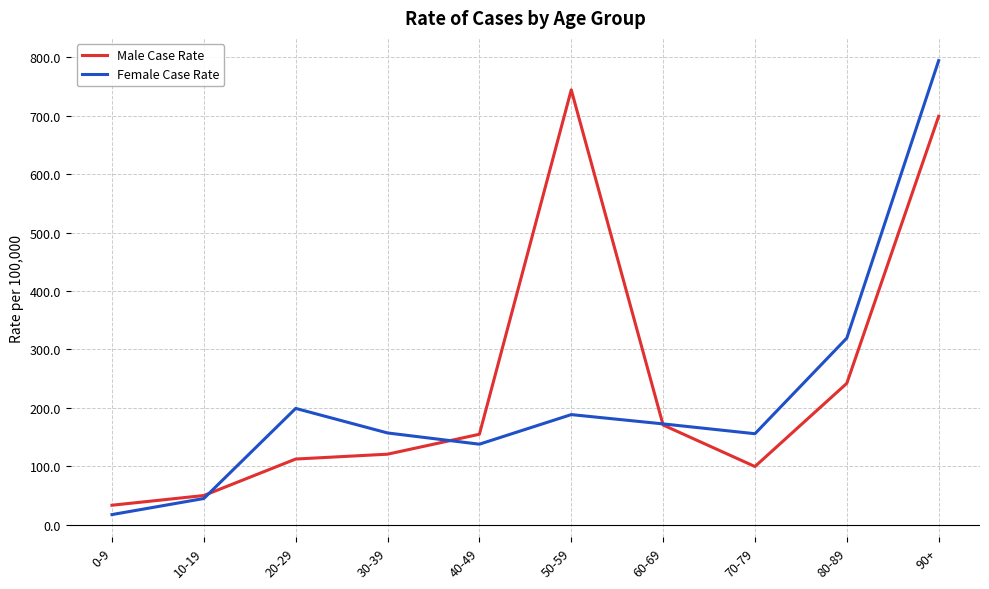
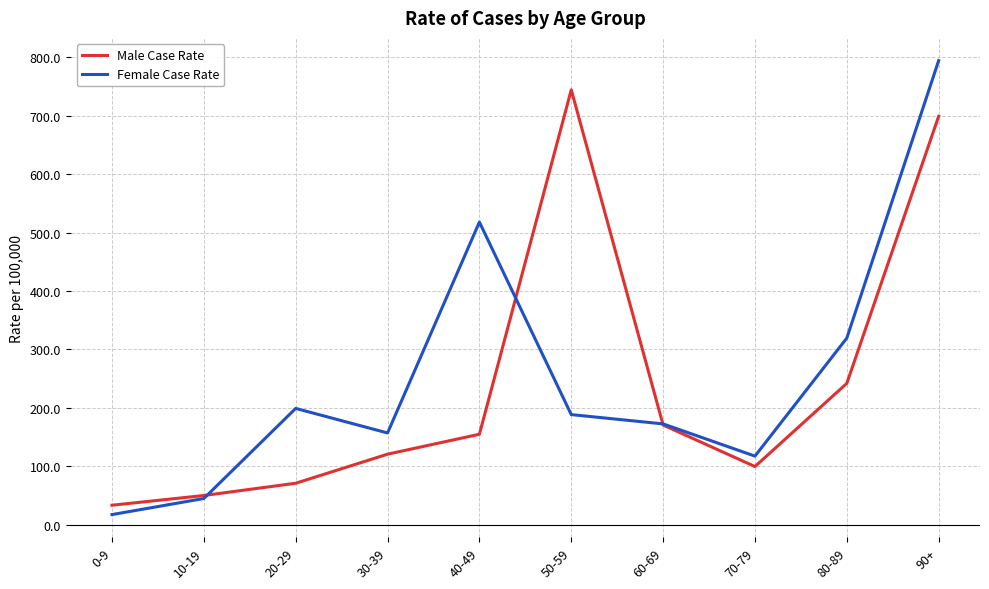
Male Case Rate, 20-29: 110 -> 70
Female Case Rate, 40-49: 140 -> 520
Female Case Rate, 70-79: 160 -> 120
